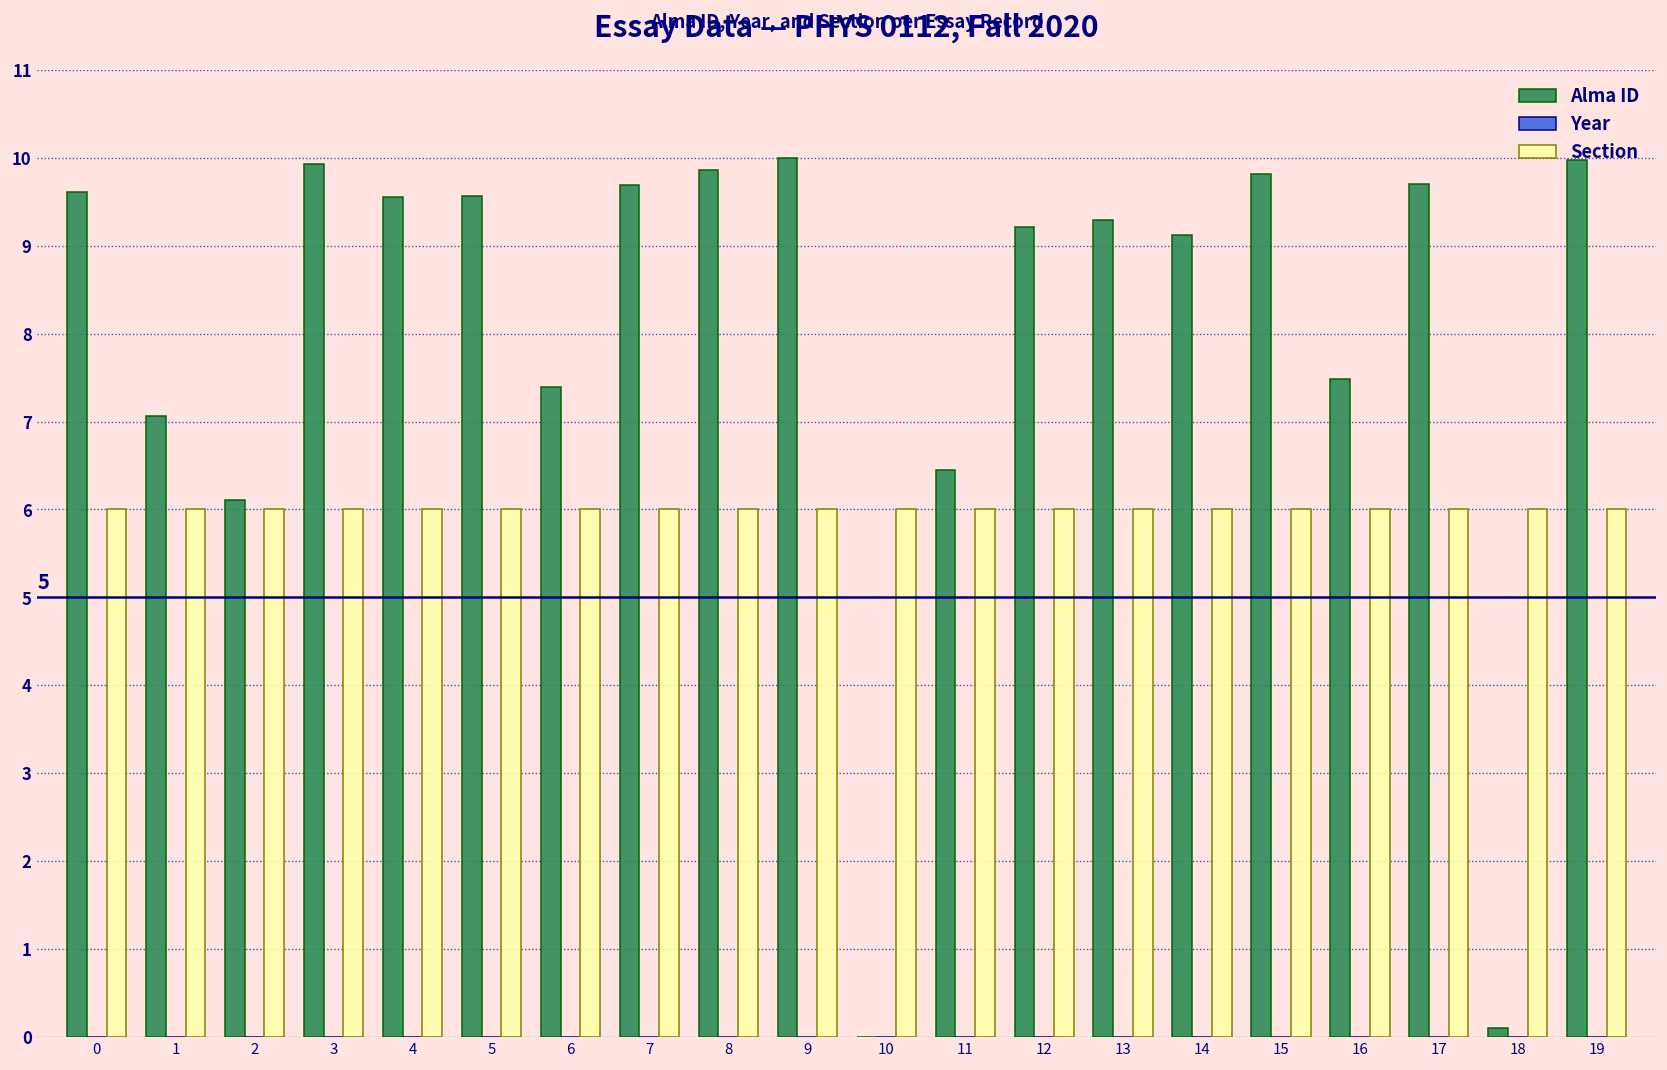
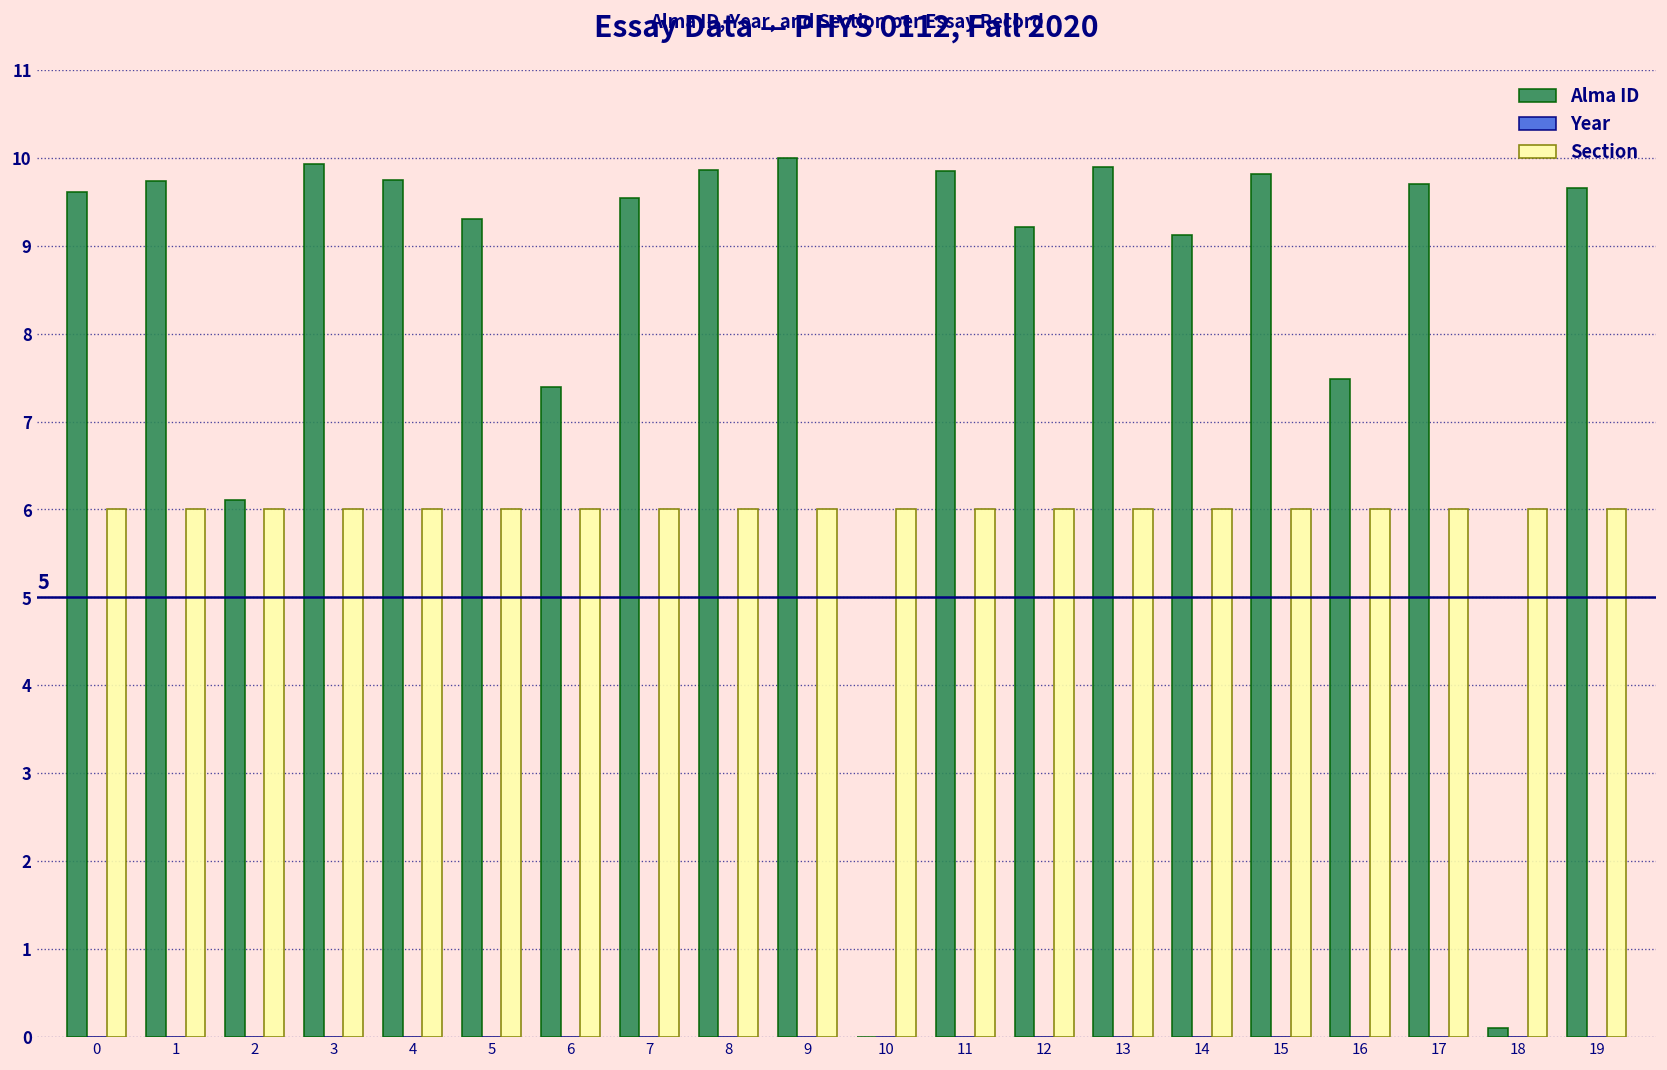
Alma ID, 1: 7.1 -> 9.7
Alma ID, 4: 9.6 -> 9.8
Alma ID, 5: 9.6 -> 9.3
Alma ID, 7: 9.7 -> 9.5
Alma ID, 11: 6.5 -> 9.8
Alma ID, 13: 9.3 -> 9.9
Alma ID, 19: 10.0 -> 9.7
